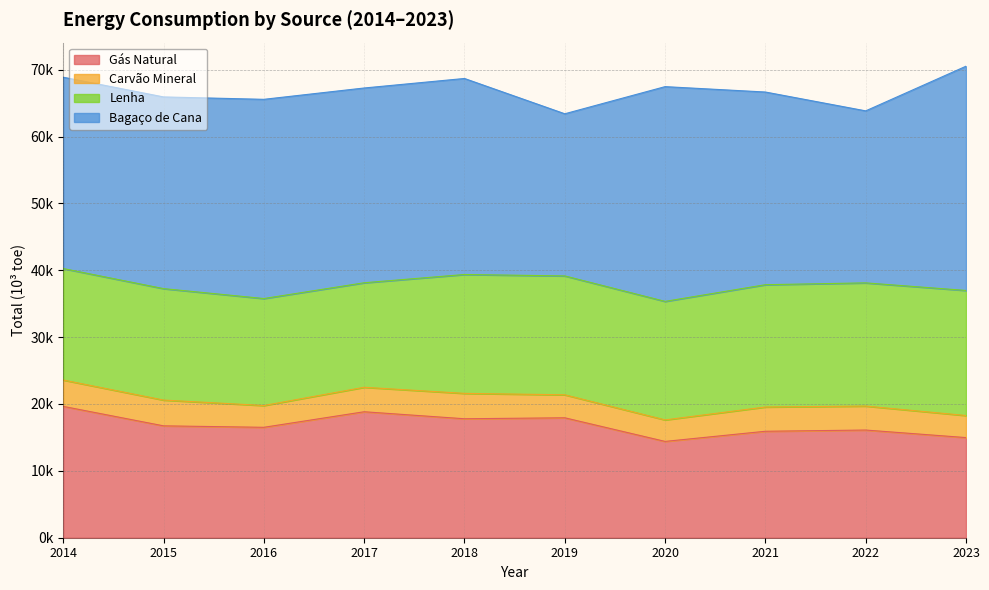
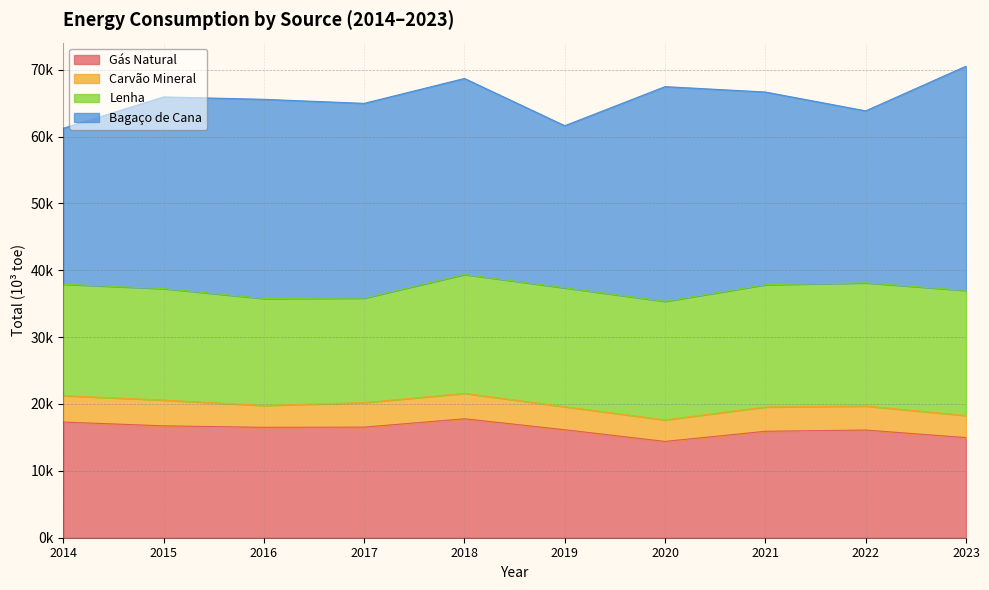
Gás Natural, 2014: 20000 -> 17000
Bagaço de Cana, 2014: 29000 -> 23000
Gás Natural, 2017: 19000 -> 17000
Gás Natural, 2019: 18000 -> 16000
